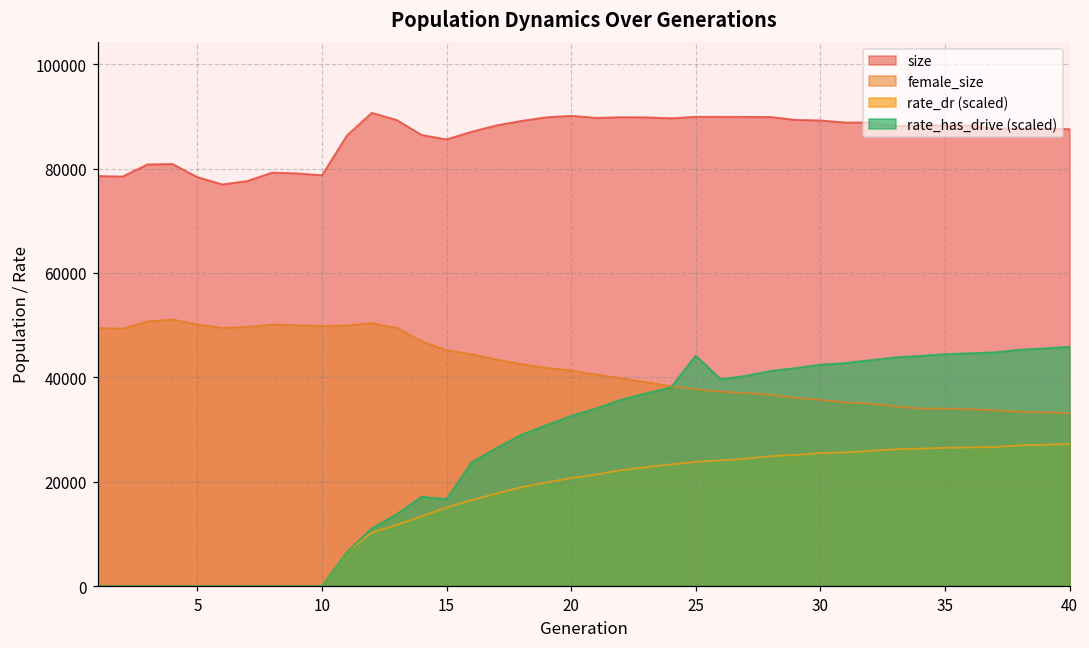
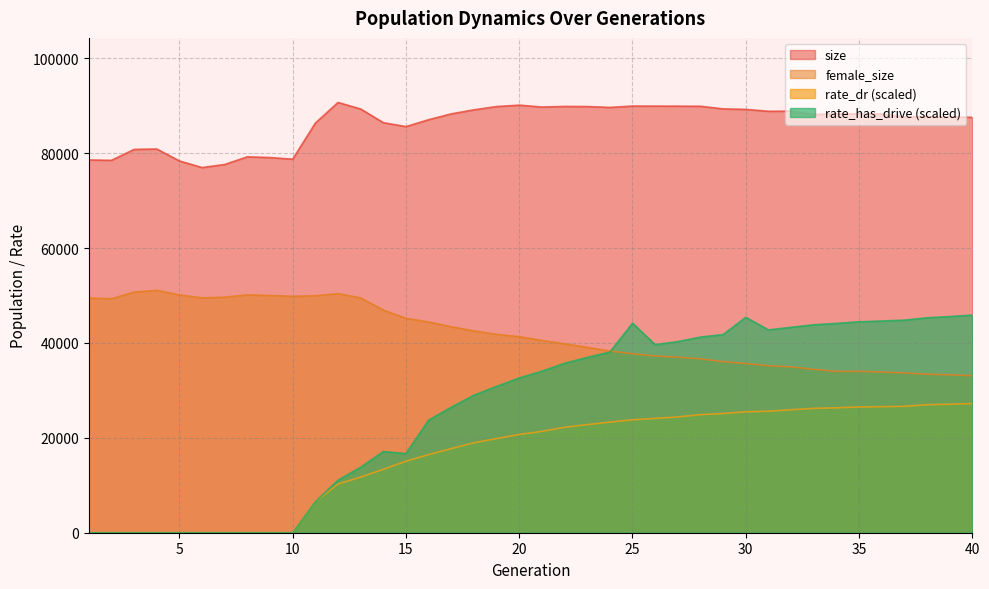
rate_has_drive (scaled), 30: 42000 -> 45000
